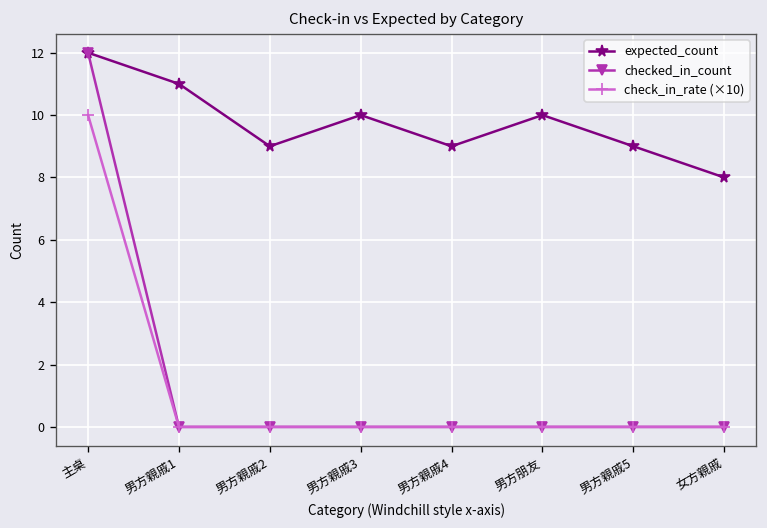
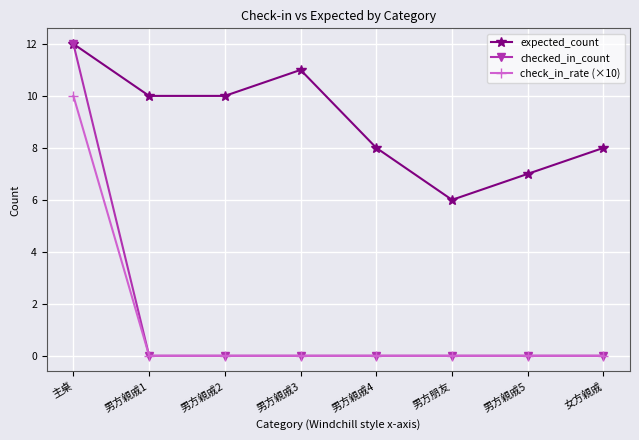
expected_count, 男方親戚1: 11 -> 10
expected_count, 男方親戚2: 9 -> 10
expected_count, 男方親戚3: 10 -> 11
expected_count, 男方親戚4: 9 -> 8
expected_count, 男方朋友: 10 -> 6
expected_count, 男方親戚5: 9 -> 7
